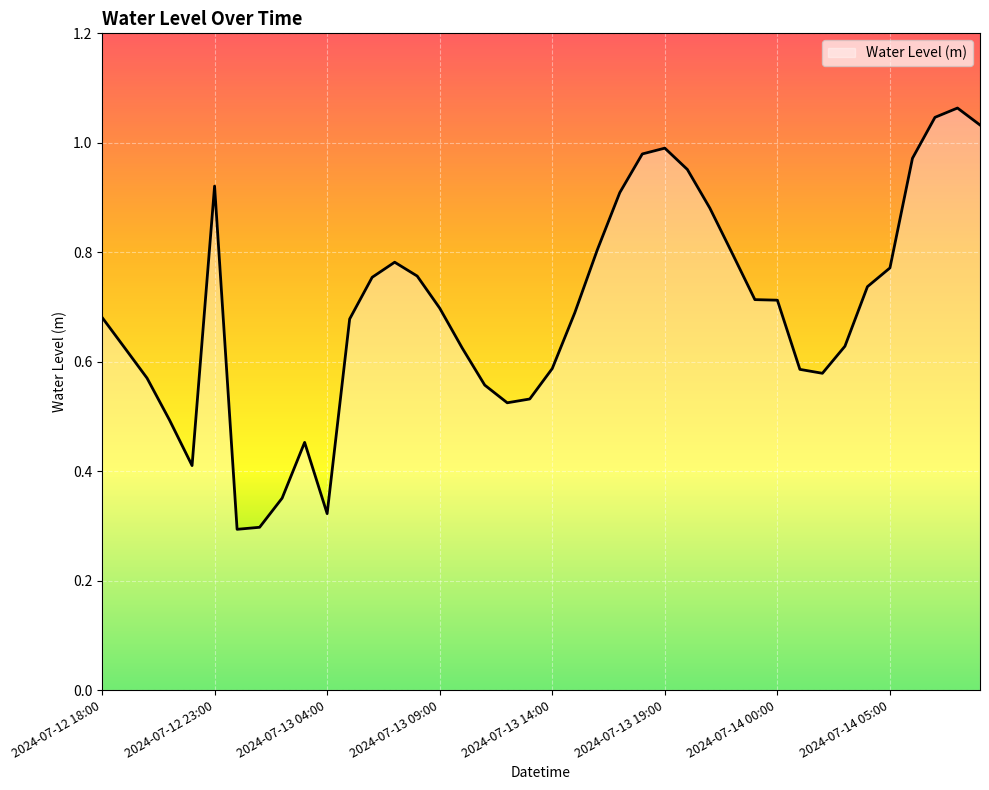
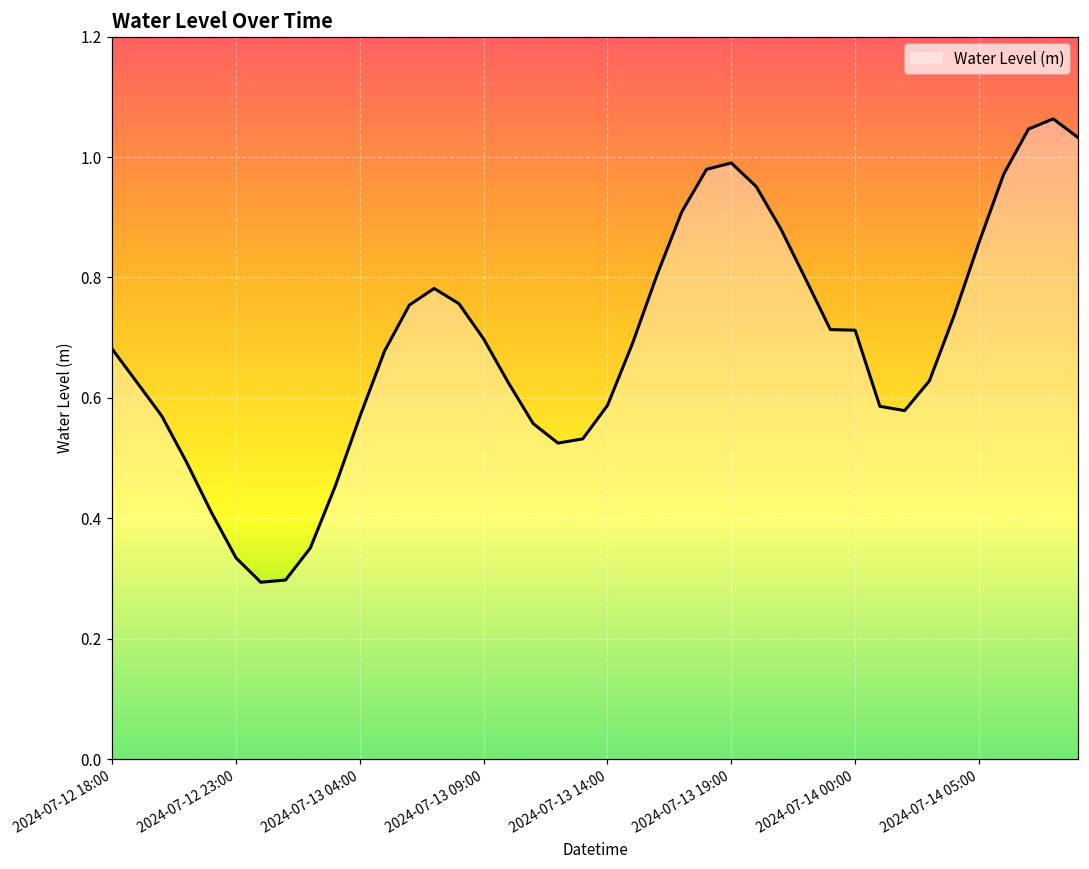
2024-07-12 23:00: 0.92 -> 0.33
2024-07-13 04:00: 0.32 -> 0.57
2024-07-14 05:00: 0.77 -> 0.86
